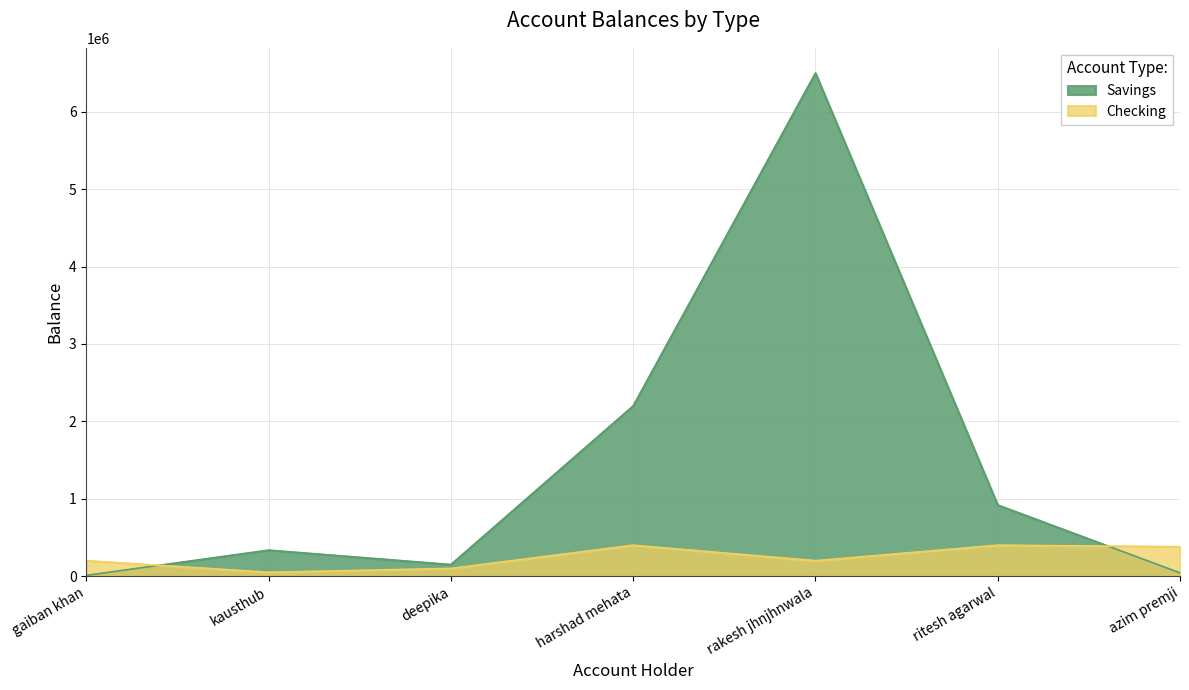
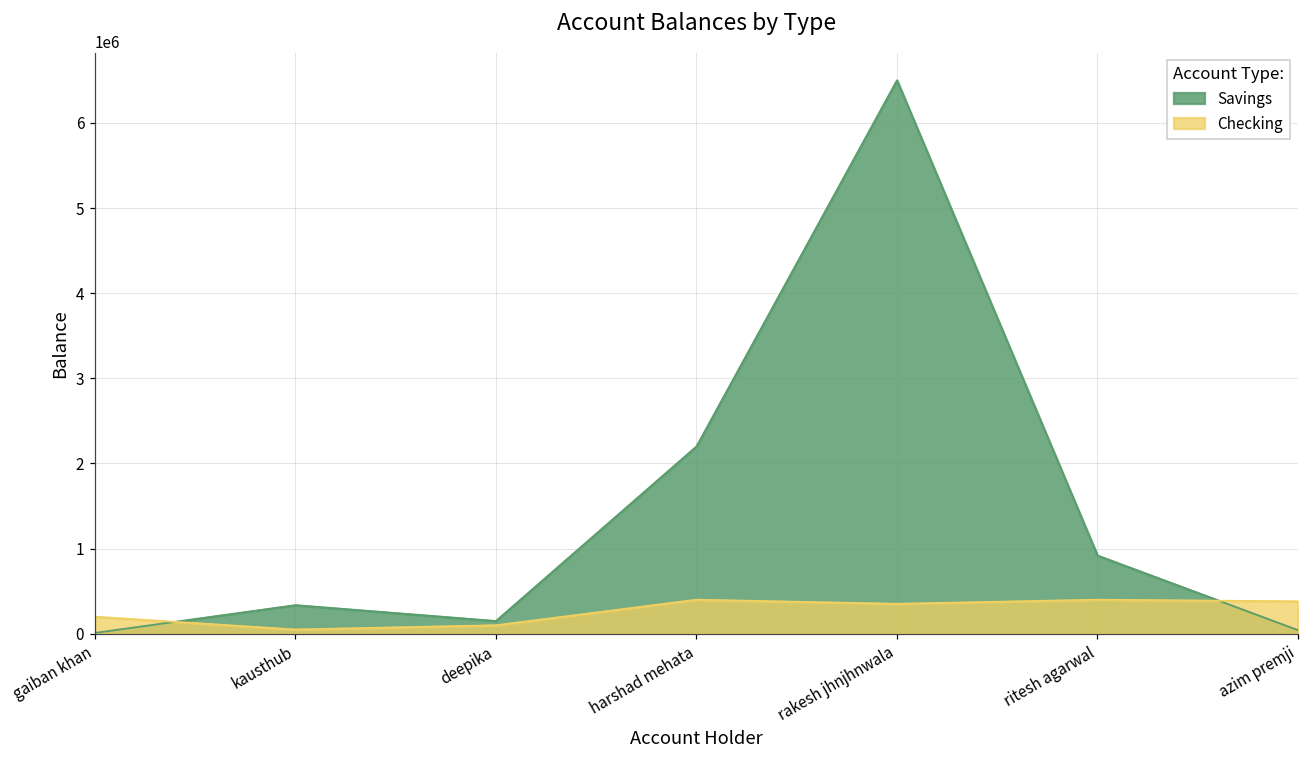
Checking, rakesh jhnjhnwala: 200000 -> 400000
